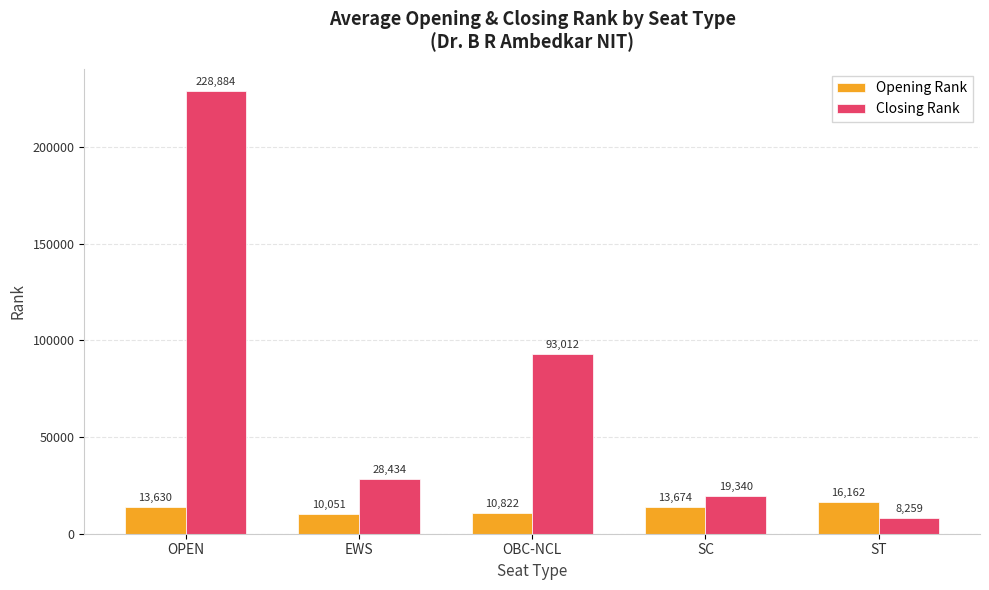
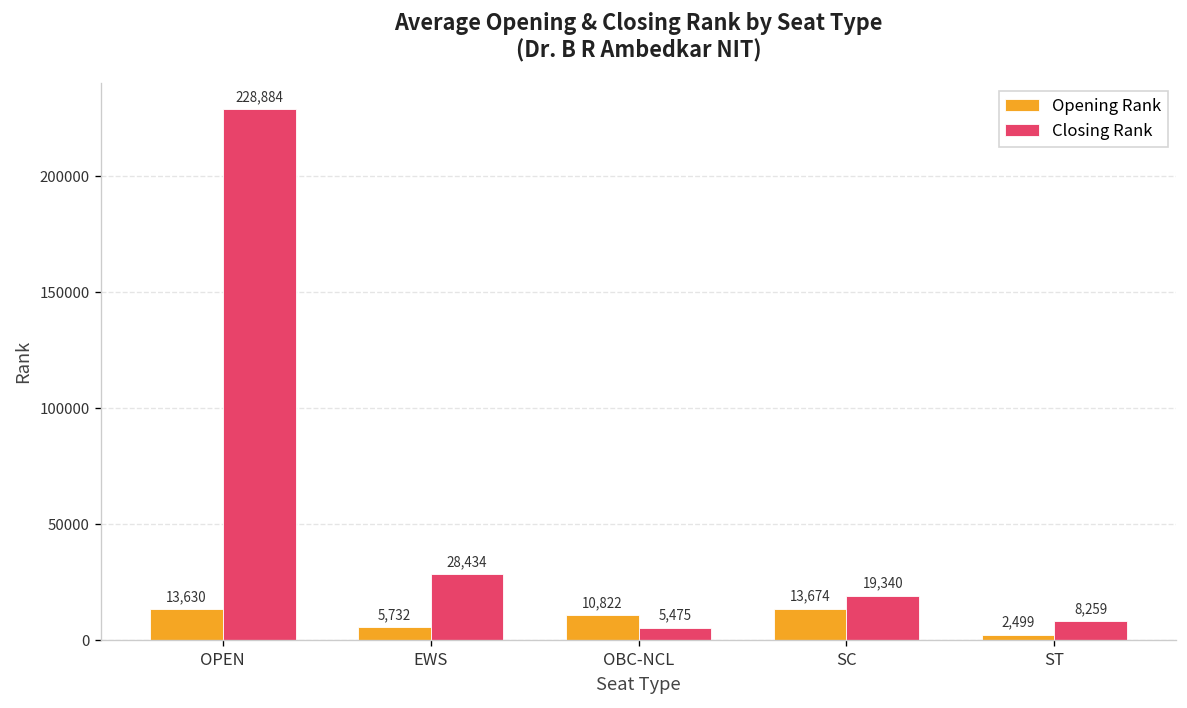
Opening Rank, EWS: 10,051 -> 5,732
Closing Rank, OBC-NCL: 93,012 -> 5,475
Opening Rank, ST: 16,162 -> 2,499
